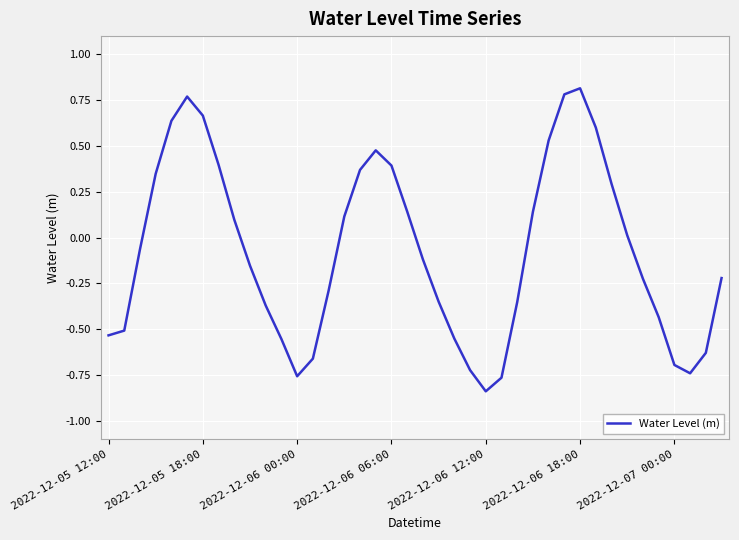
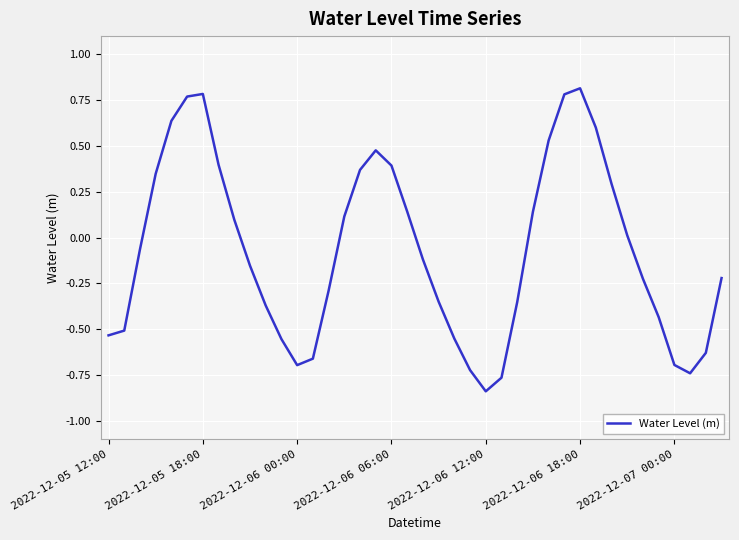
2022-12-05 18:00: 0.67 -> 0.78
2022-12-06 00:00: -0.76 -> -0.70
